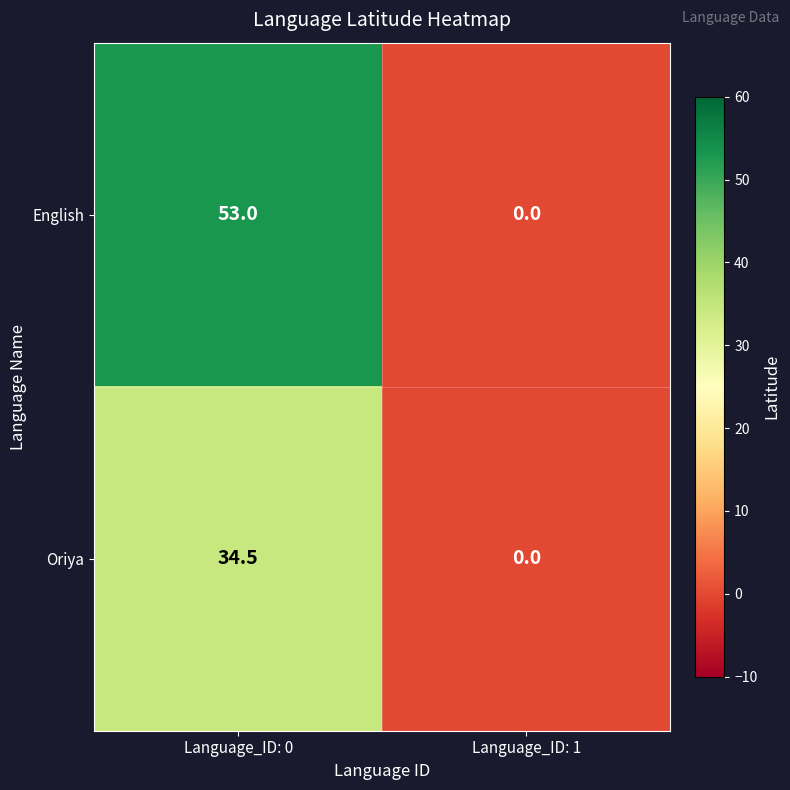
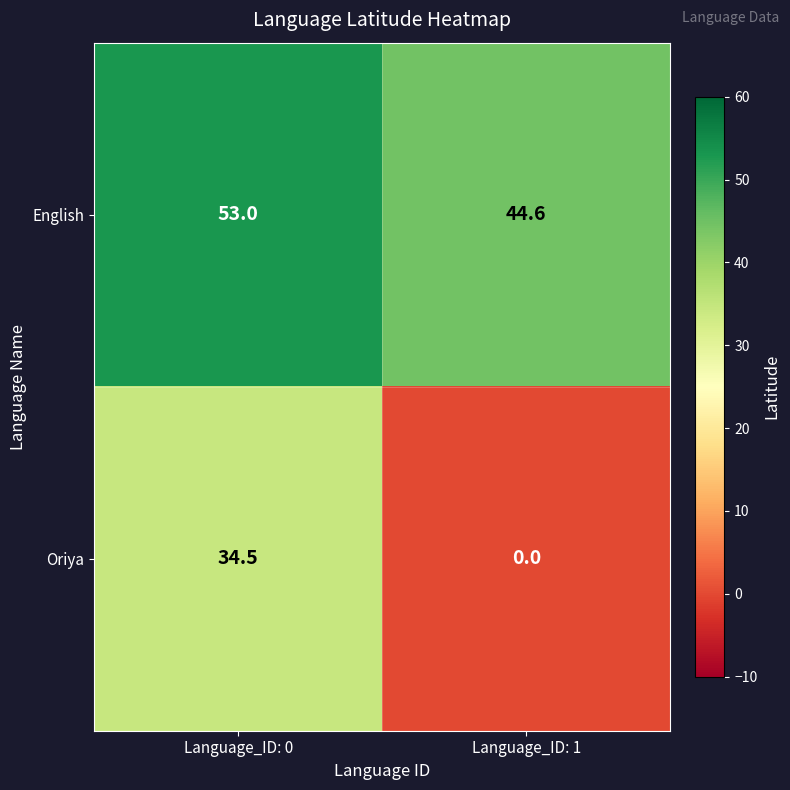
English, Language_ID: 1: 0.0 -> 44.6
